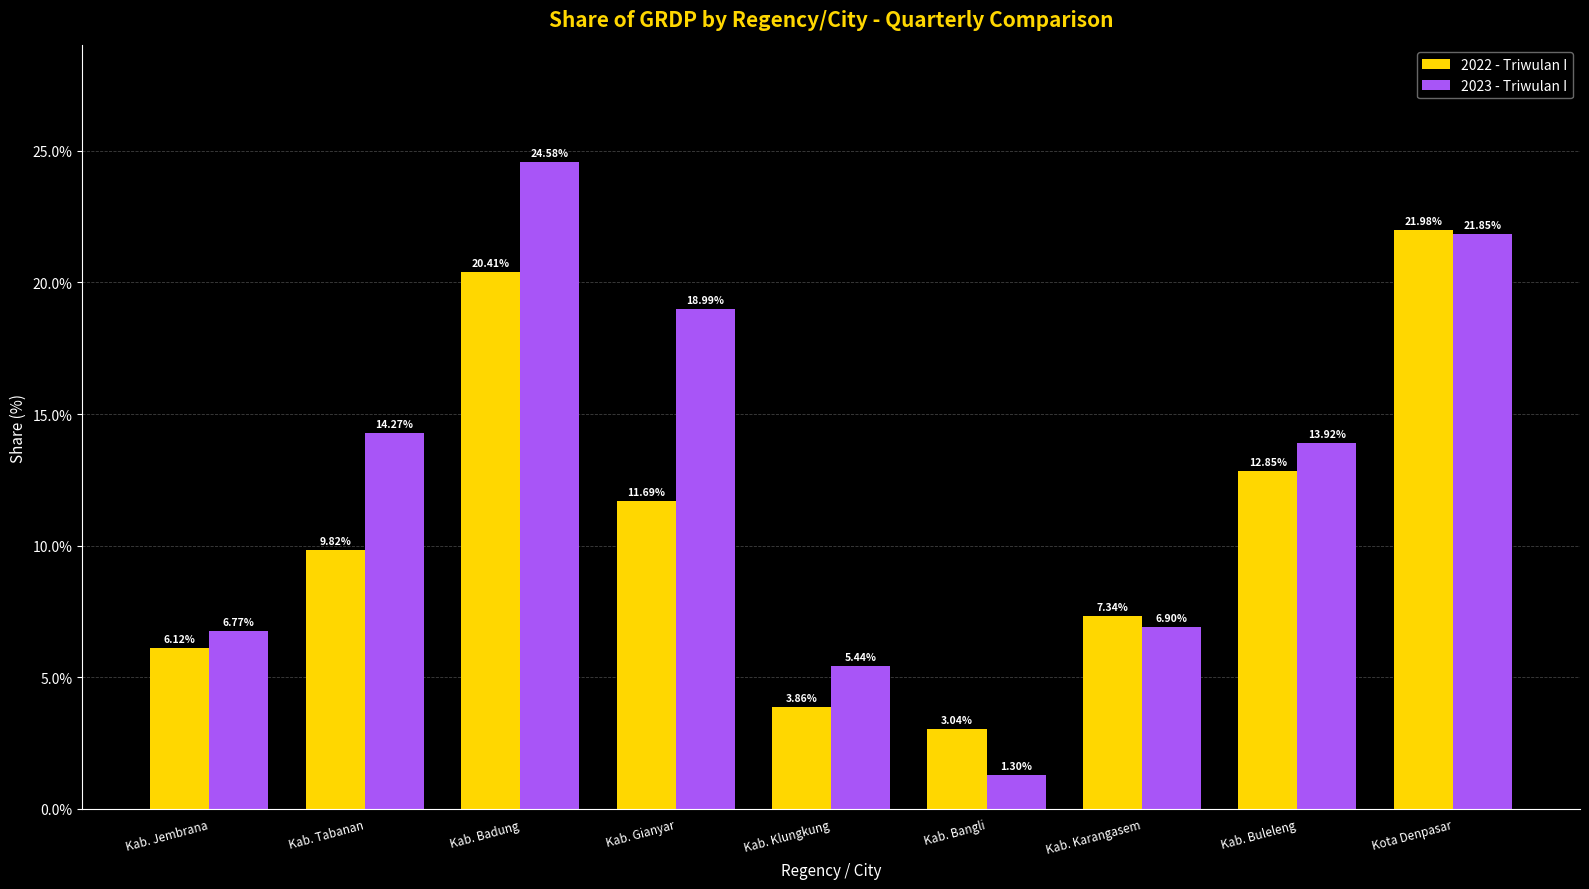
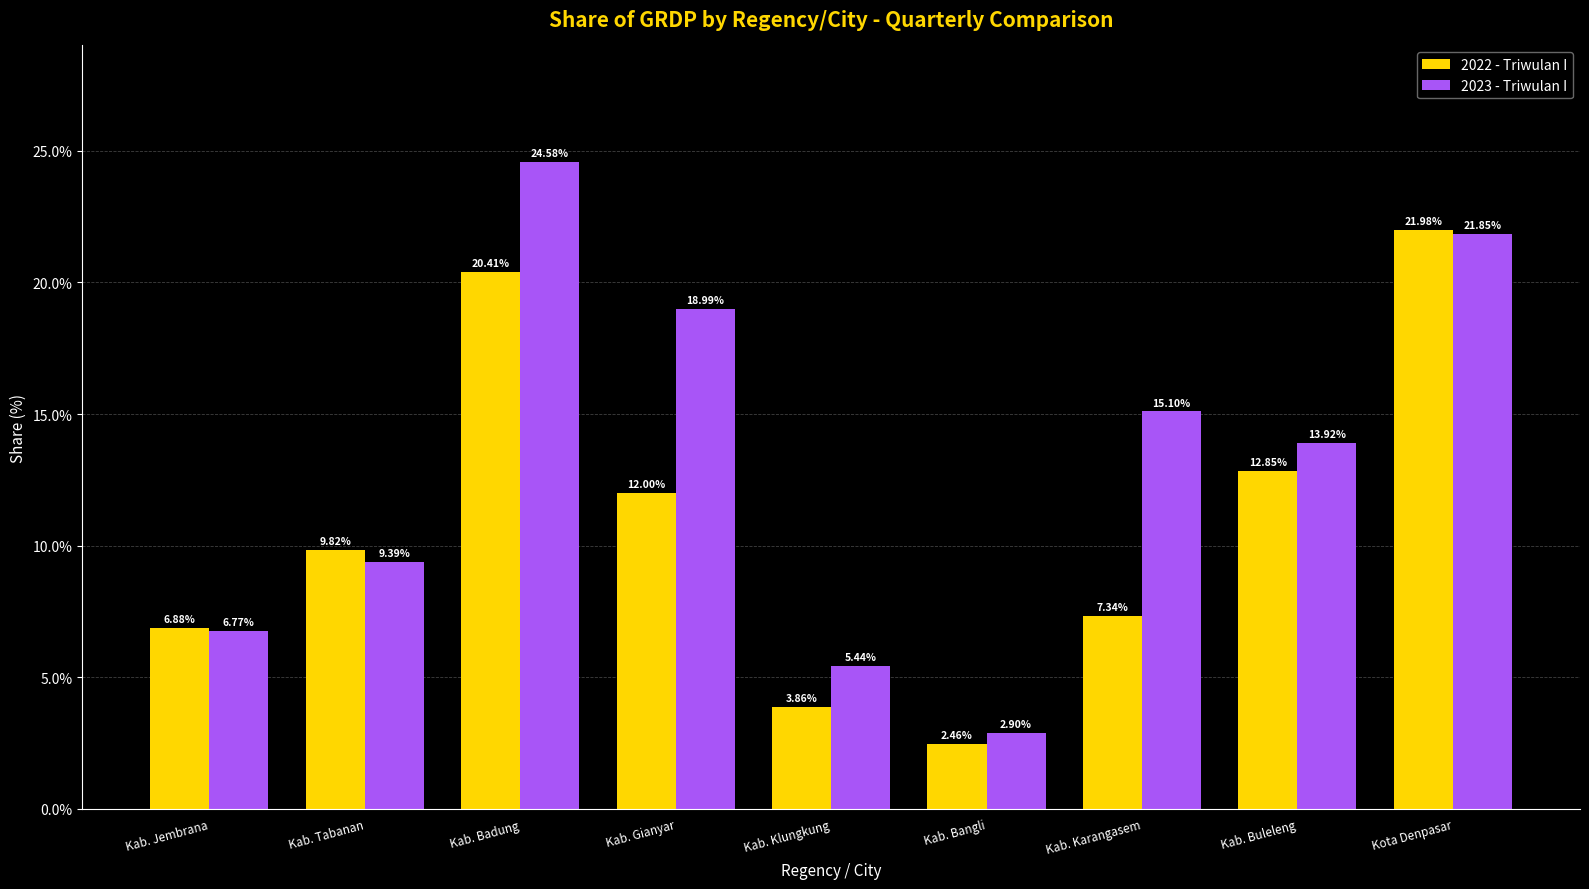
2022 - Triwulan I, Kab. Jembrana: 6.12% -> 6.88%
2023 - Triwulan I, Kab. Tabanan: 14.27% -> 9.39%
2022 - Triwulan I, Kab. Gianyar: 11.69% -> 12.00%
2022 - Triwulan I, Kab. Bangli: 3.04% -> 2.46%
2023 - Triwulan I, Kab. Bangli: 1.30% -> 2.90%
2023 - Triwulan I, Kab. Karangasem: 6.90% -> 15.10%
